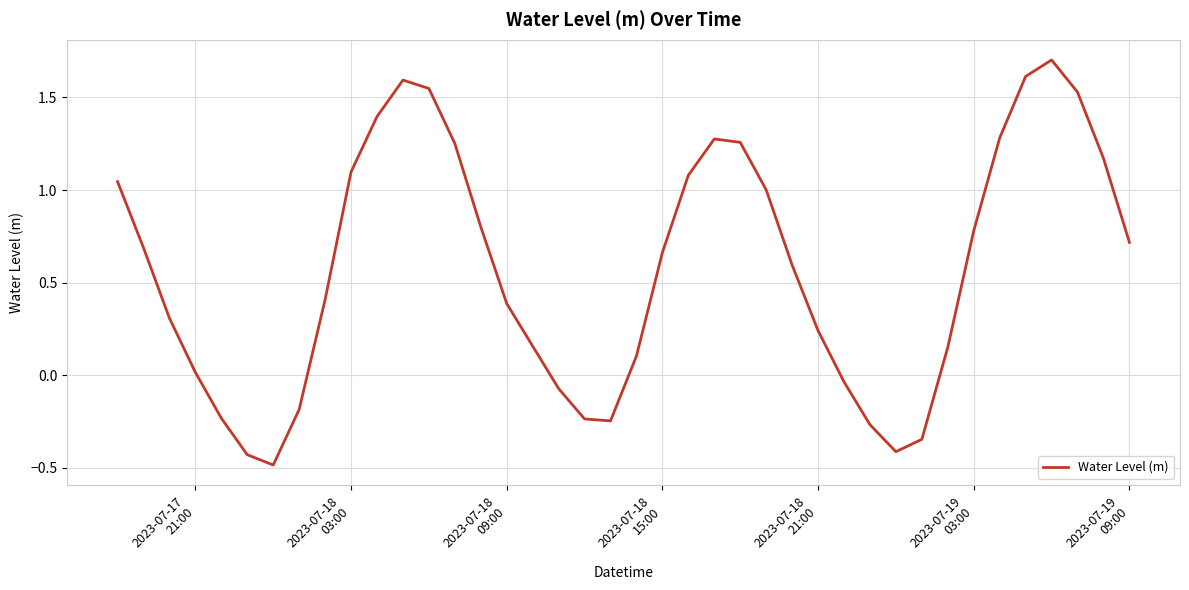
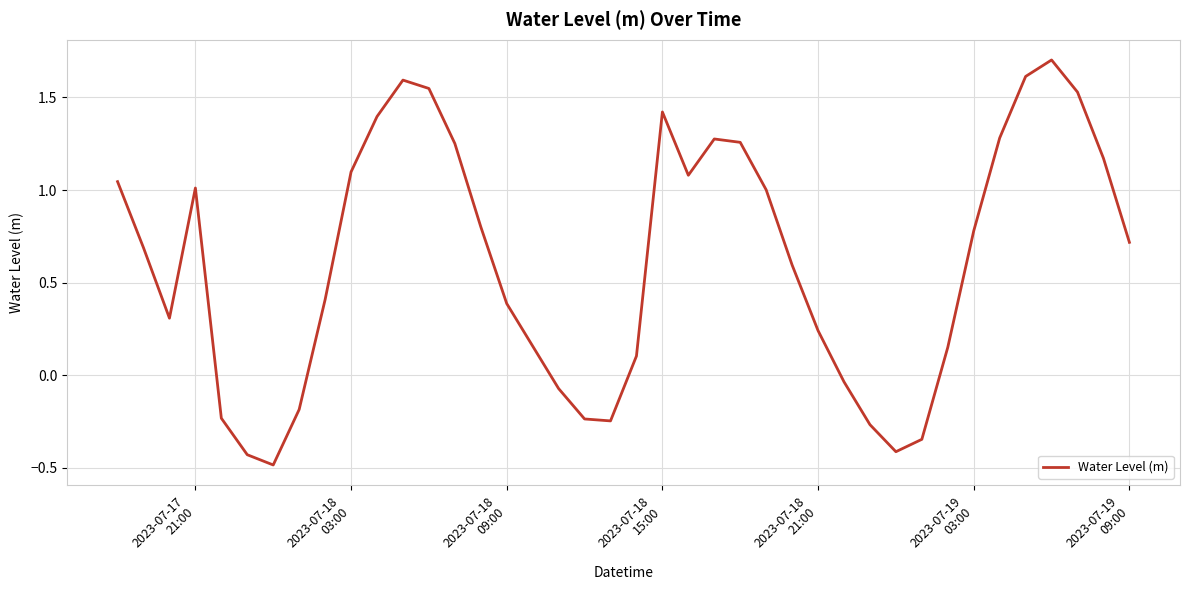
2023-07-17 21:00: 0.02 -> 1.01
2023-07-18 15:00: 0.66 -> 1.42
